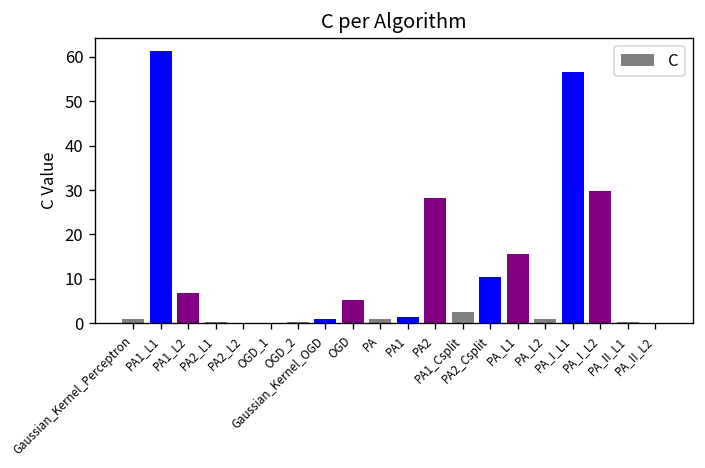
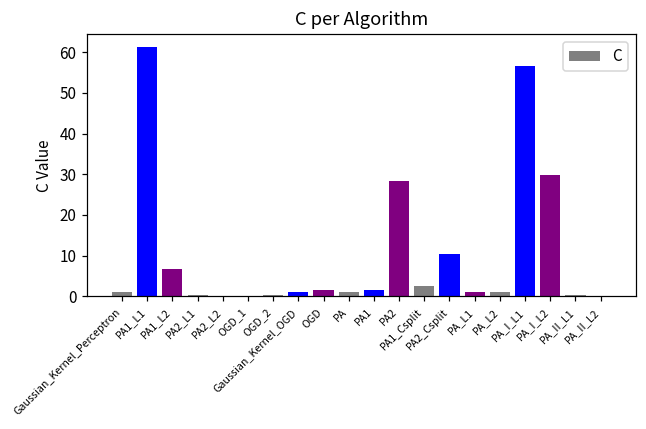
OGD: 5 -> 2
PA_L1: 16 -> 1
